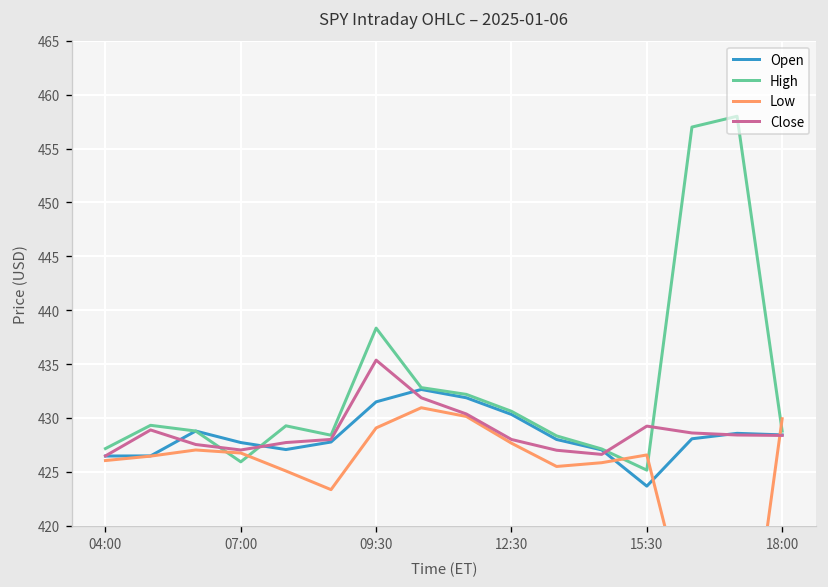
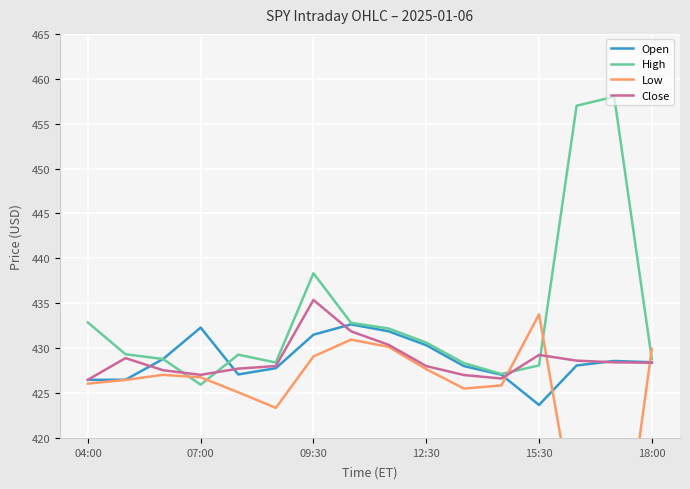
High, 04:00: 427 -> 433
Open, 07:00: 428 -> 432
High, 15:30: 425 -> 428
Low, 15:30: 427 -> 434
